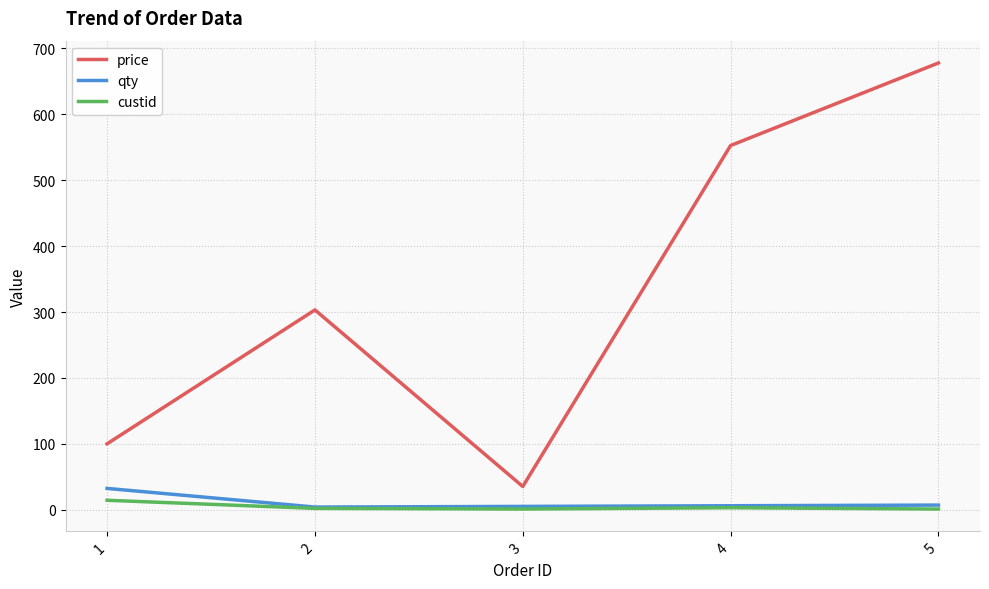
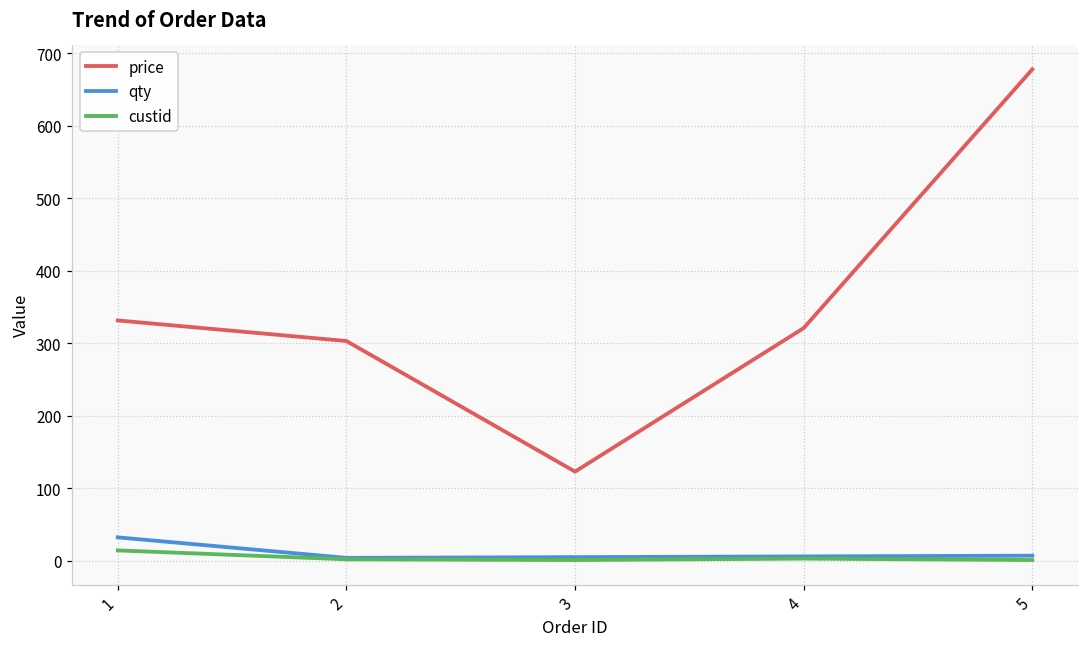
price, 1: 100 -> 330
price, 3: 40 -> 120
price, 4: 550 -> 320
